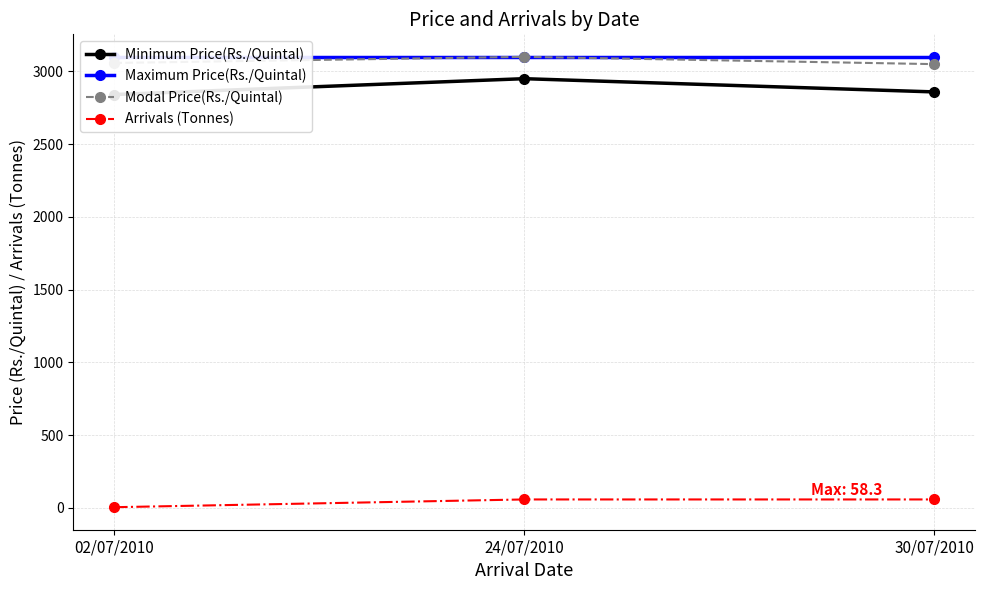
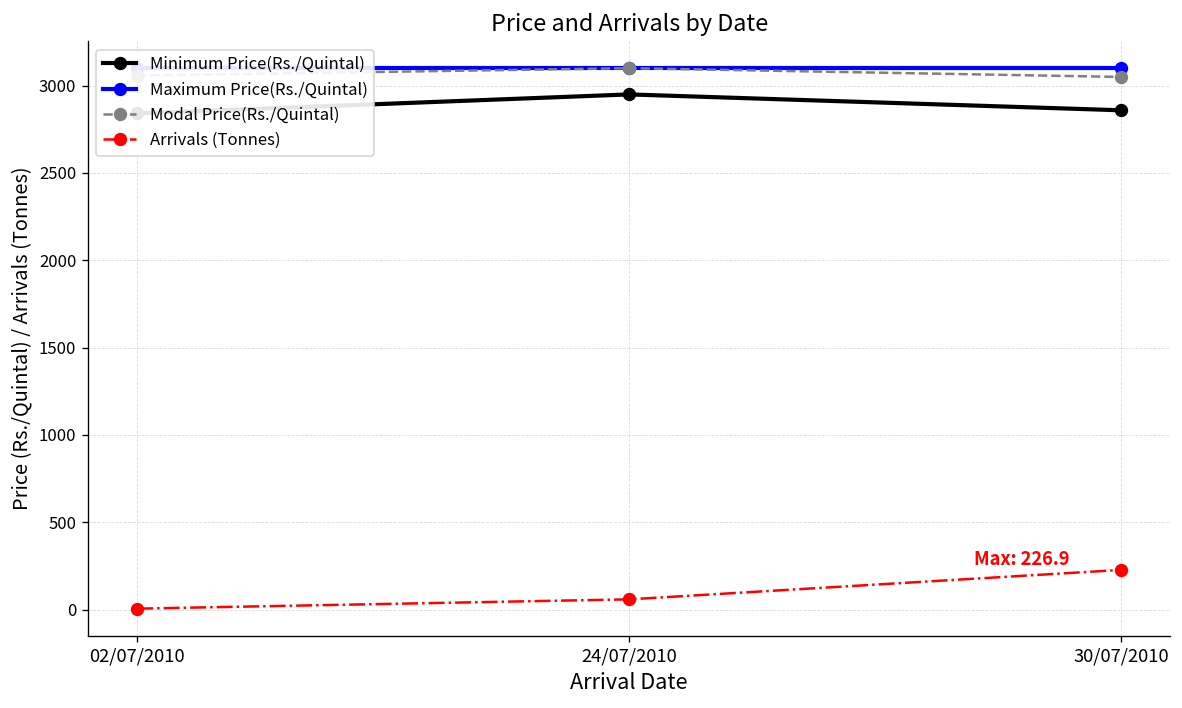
Arrivals (Tonnes), 30/07/2010: 58.3 -> 226.9
